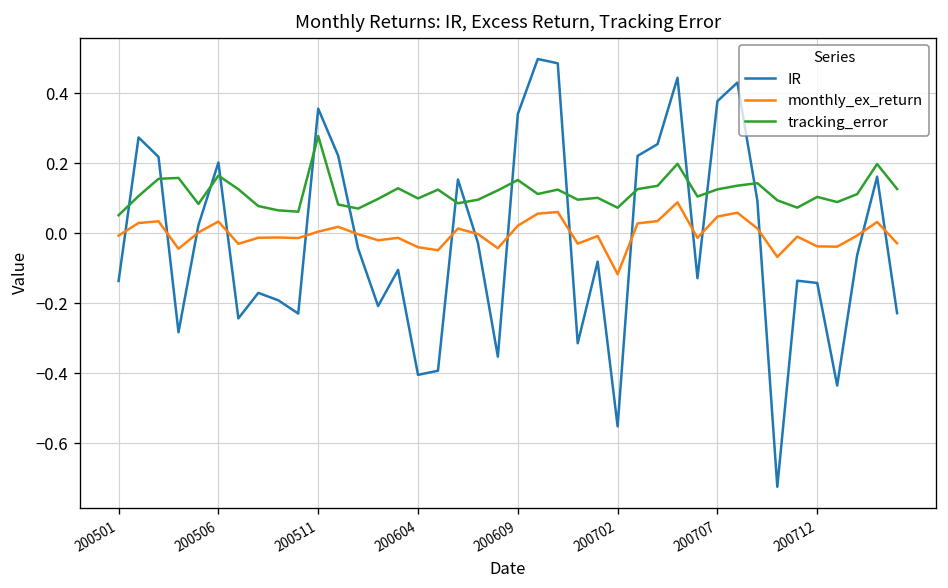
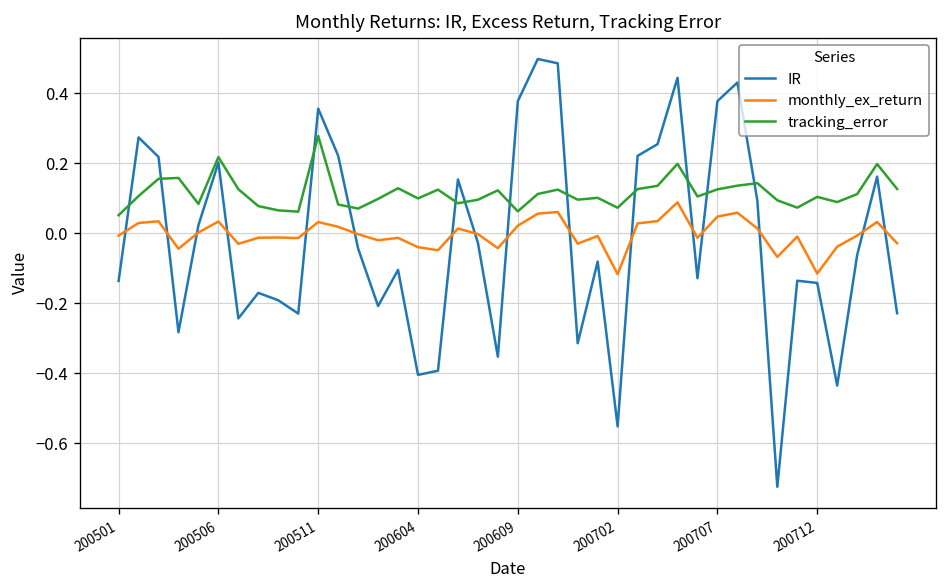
tracking_error, 200506: 0.16 -> 0.22
monthly_ex_return, 200511: 0.00 -> 0.03
IR, 200609: 0.34 -> 0.38
tracking_error, 200609: 0.15 -> 0.06
monthly_ex_return, 200712: -0.04 -> -0.12
